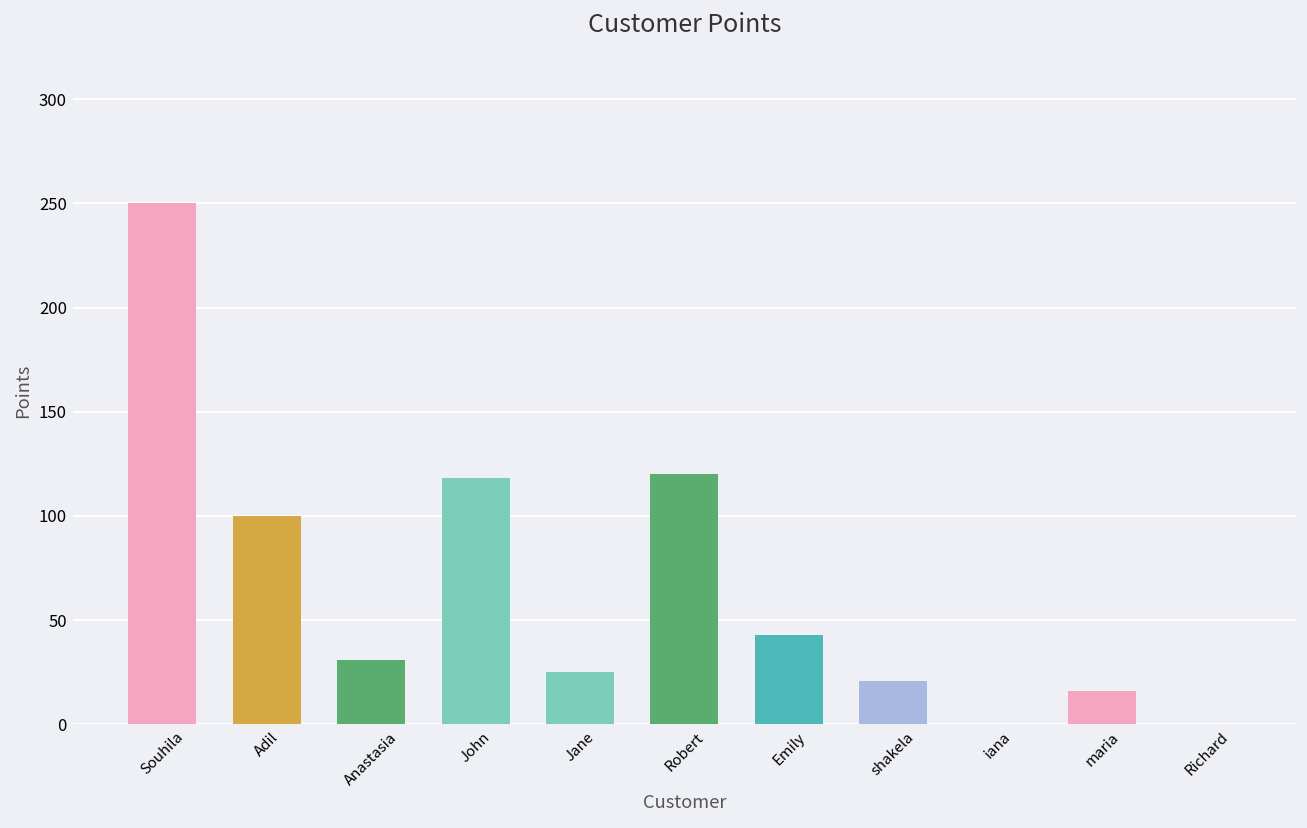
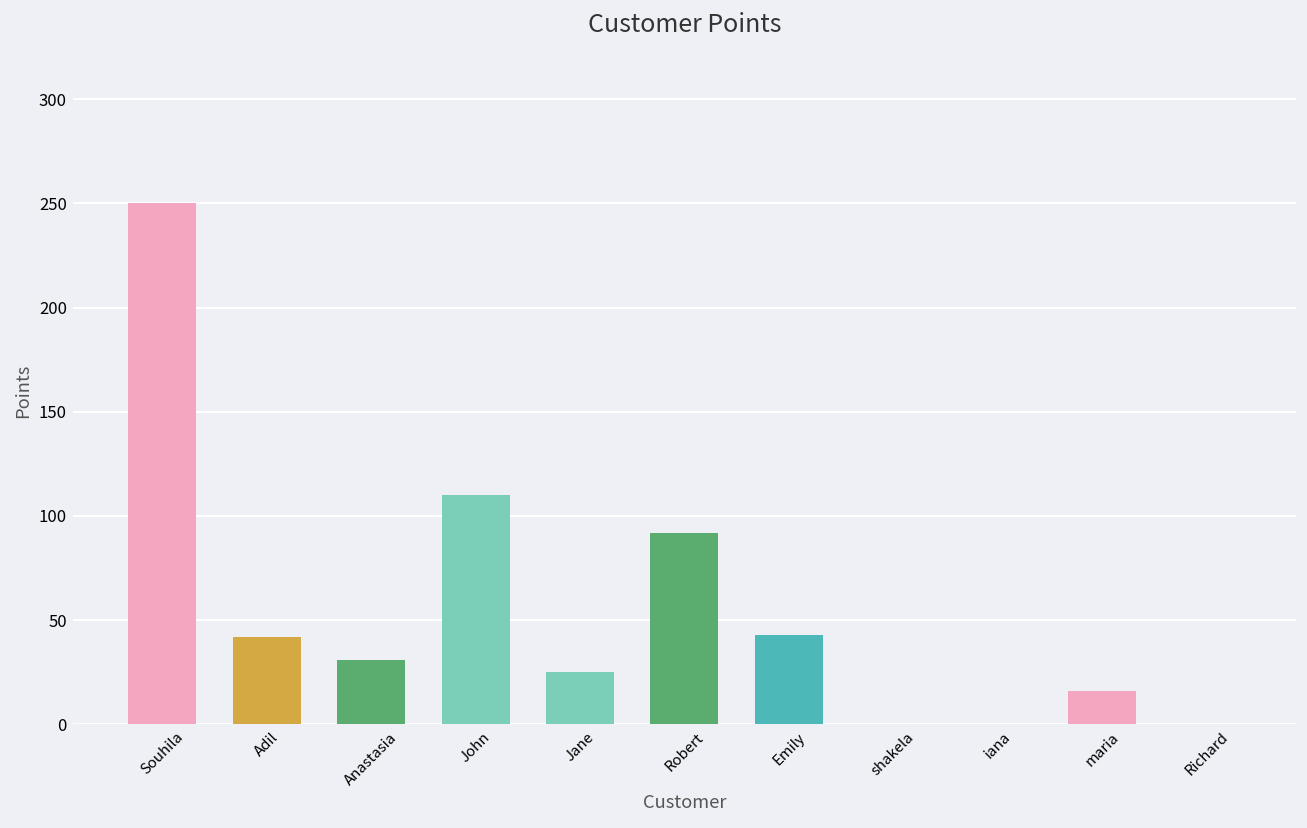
Adil: 100 -> 42
John: 118 -> 110
Robert: 120 -> 92
shakela: 21 -> 0
